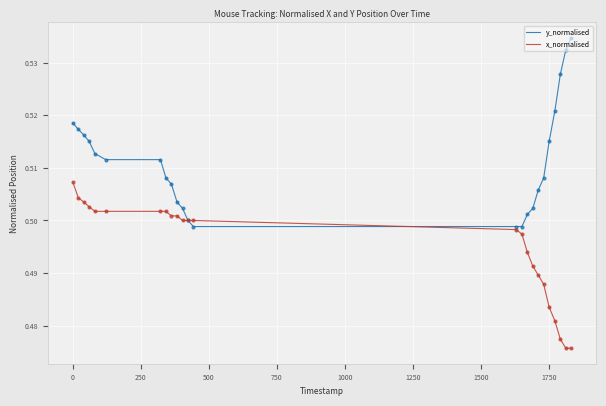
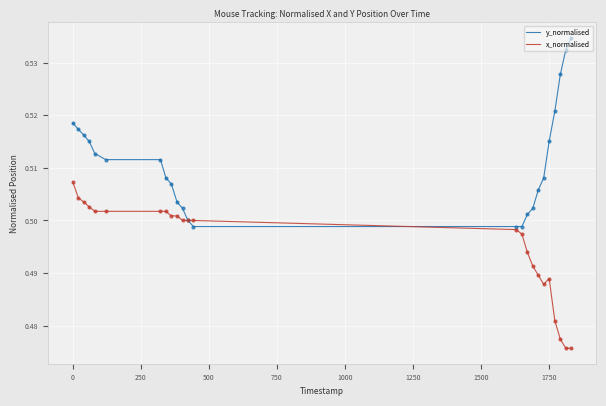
x_normalised, 1750: 0.484 -> 0.489
